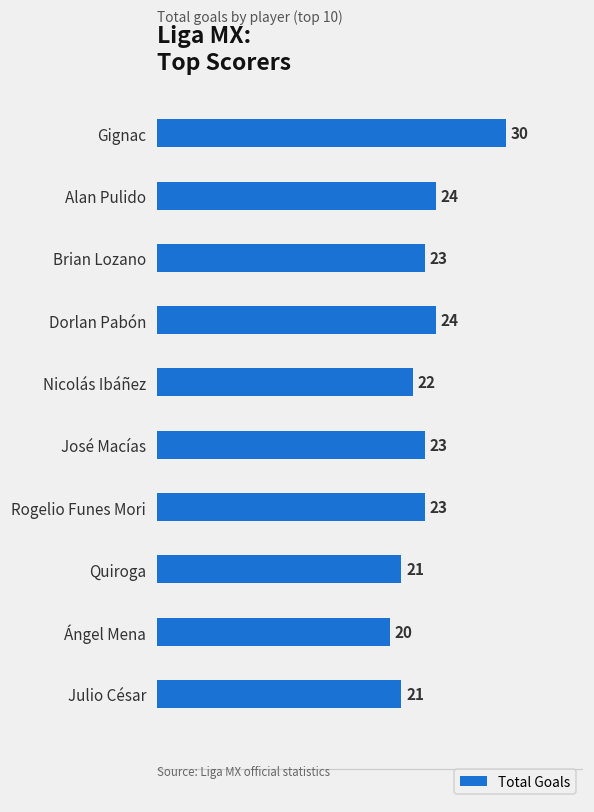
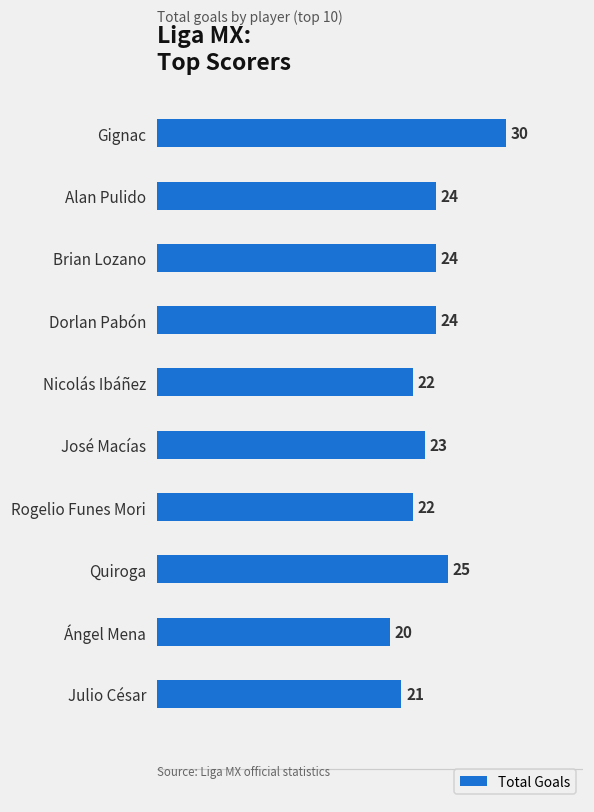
Brian Lozano: 23 -> 24
Rogelio Funes Mori: 23 -> 22
Quiroga: 21 -> 25
